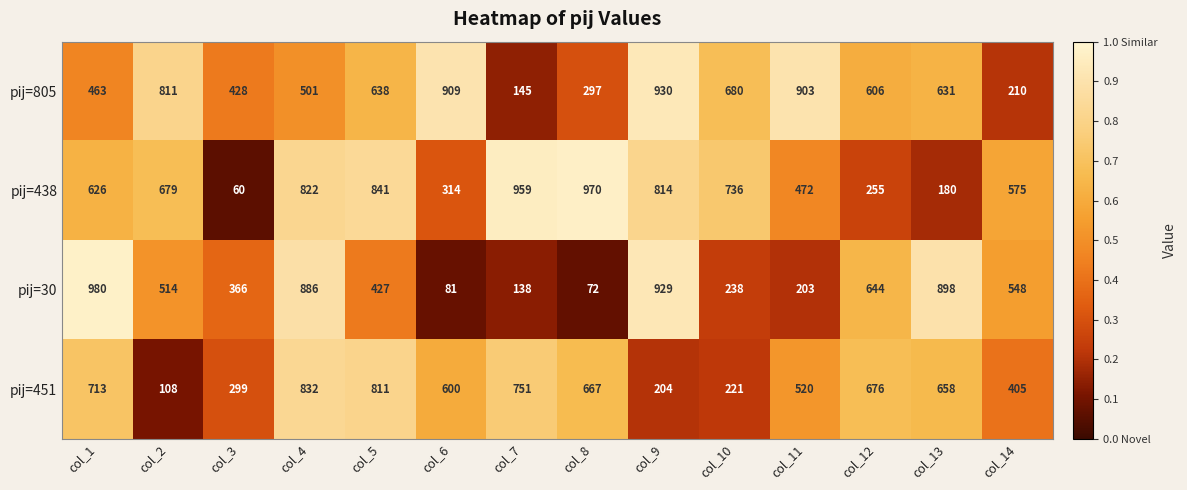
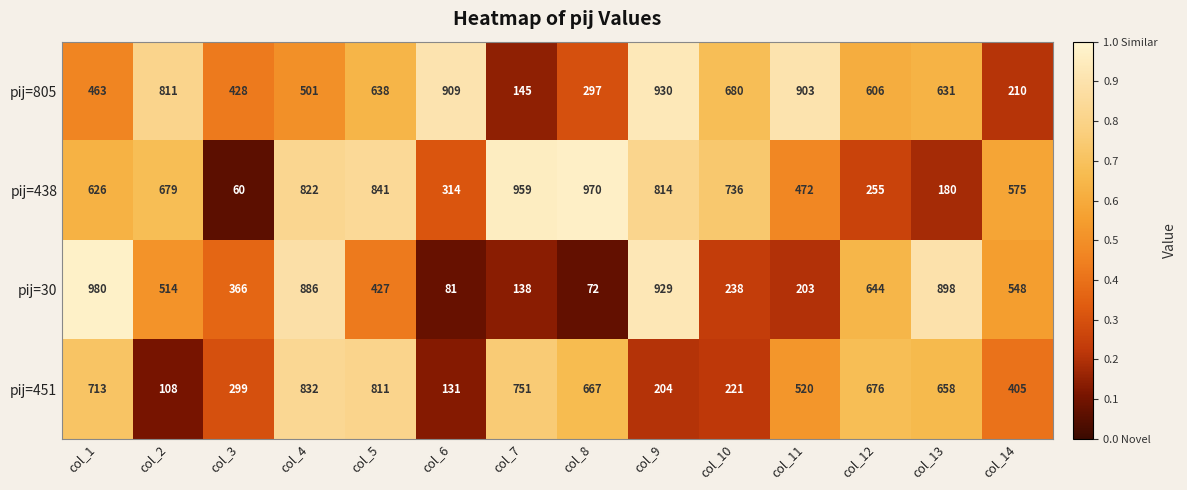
pij=451, col_6: 600 -> 131
